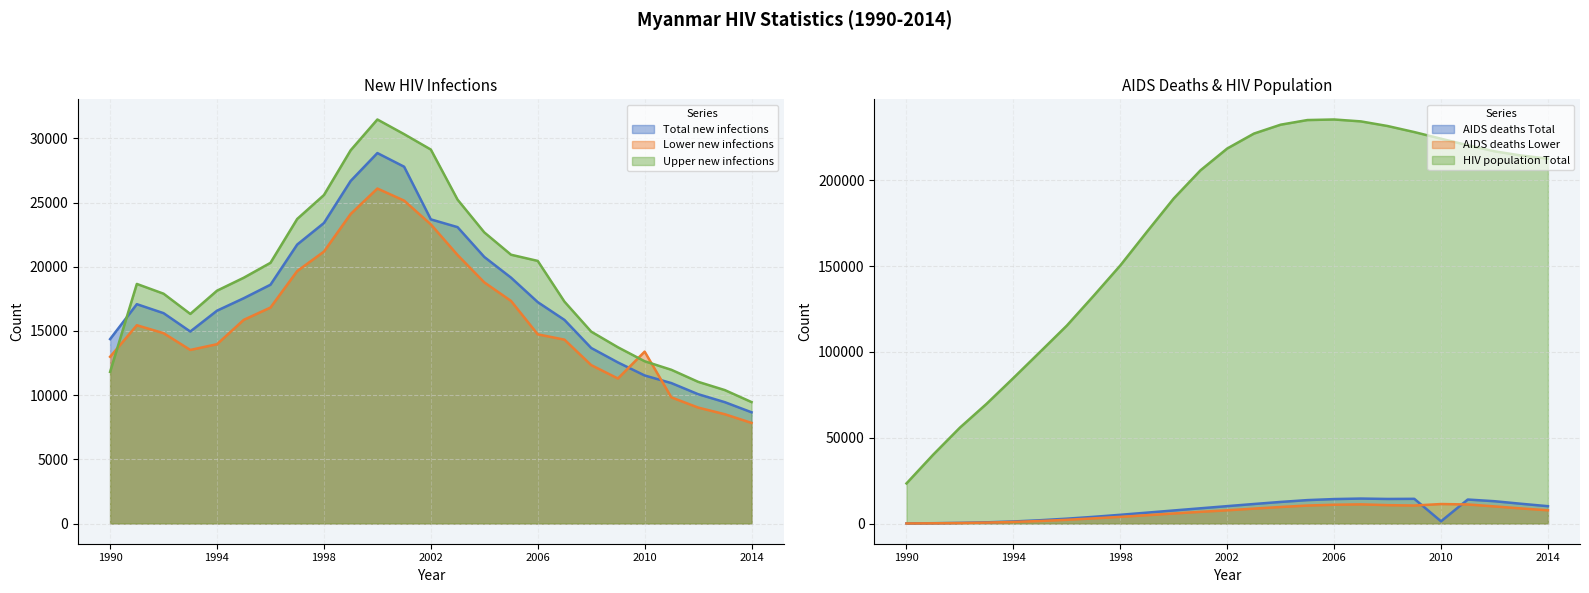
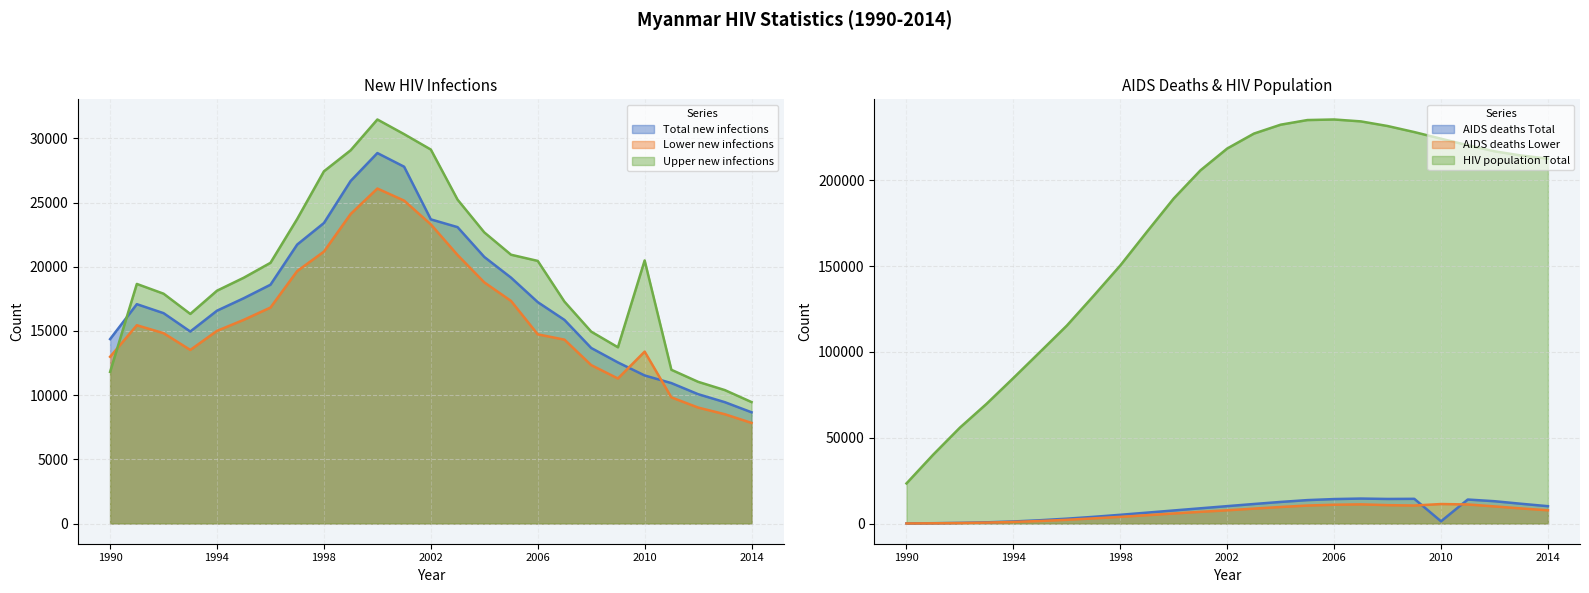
New HIV Infections, Lower new infections, 1994: 14000 -> 15000
New HIV Infections, Upper new infections, 1998: 25600 -> 27400
New HIV Infections, Upper new infections, 2010: 12600 -> 20500
